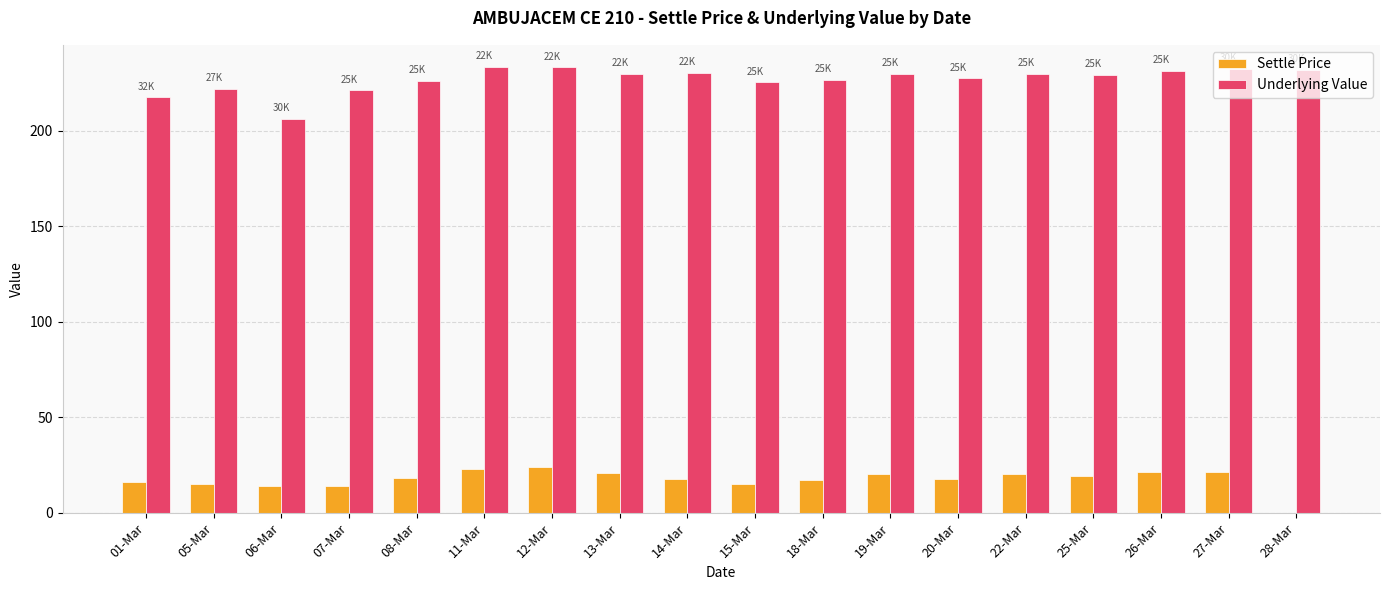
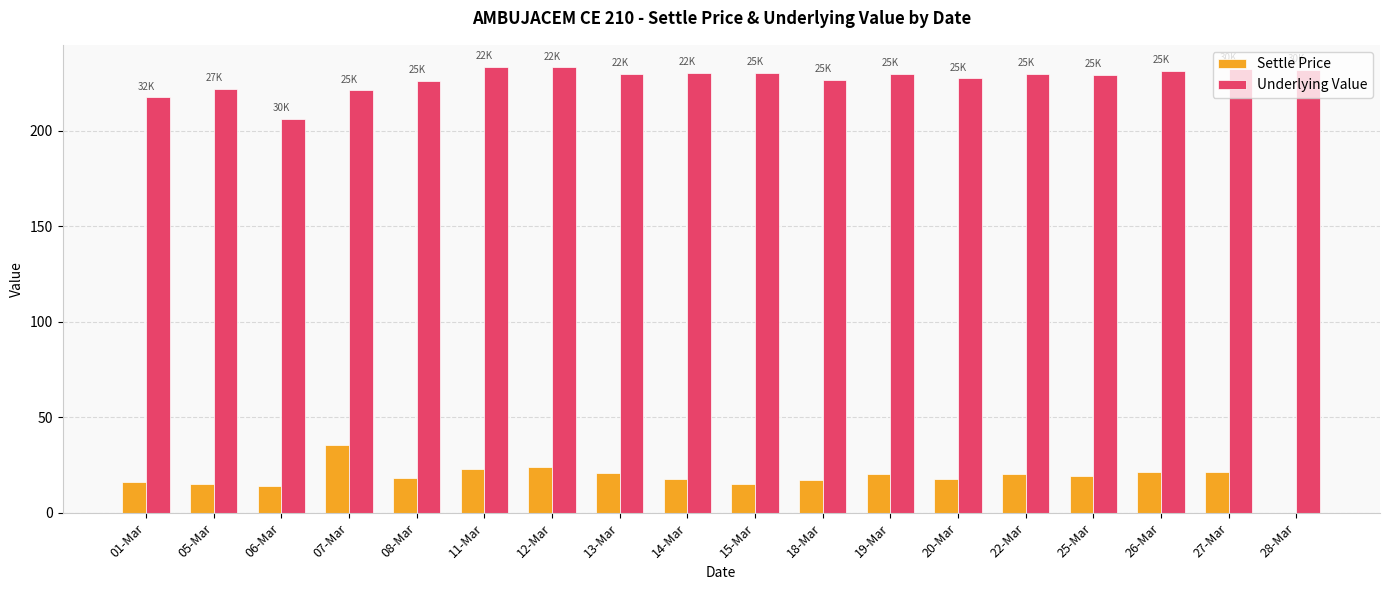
Settle Price, 07-Mar: 14 -> 36
Underlying Value, 15-Mar: 225 -> 230
